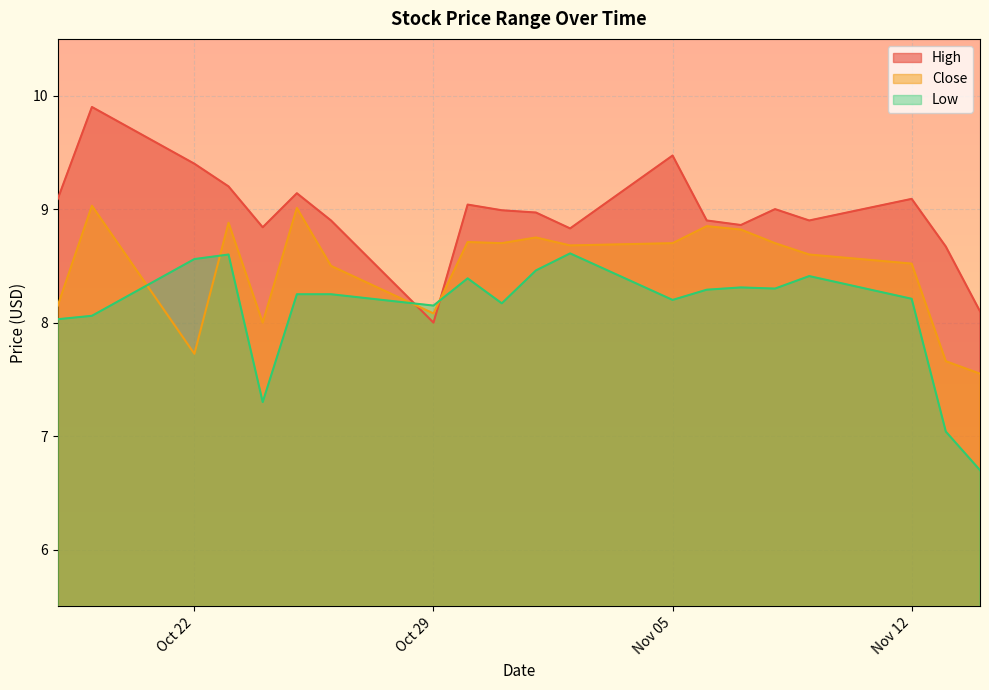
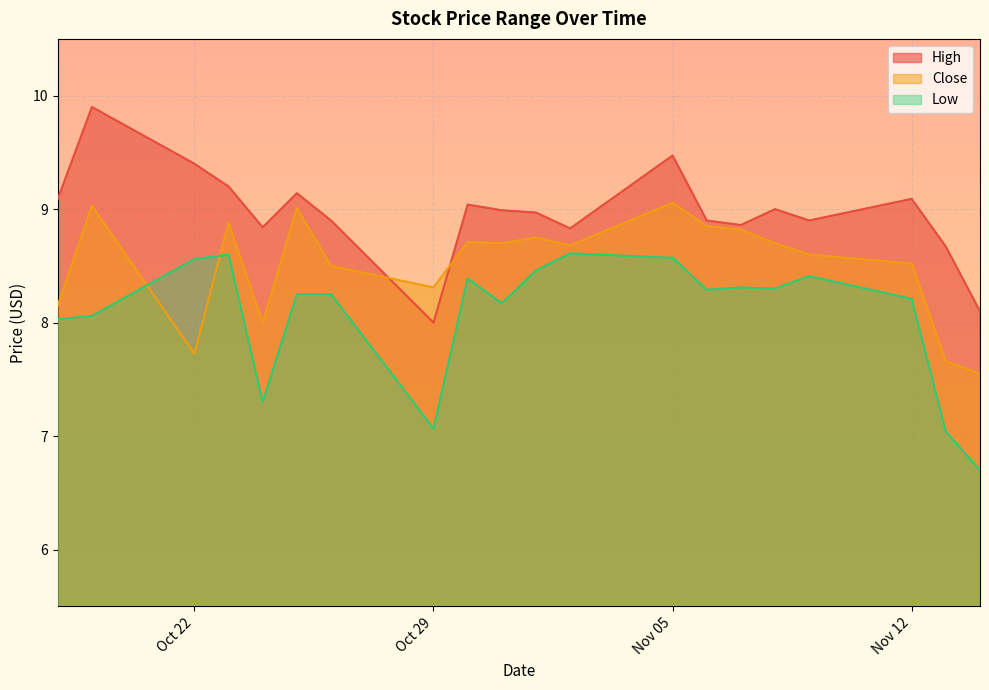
Close, Oct 29: 8.08 -> 8.31
Low, Oct 29: 8.15 -> 7.07
Close, Nov 05: 8.70 -> 9.06
Low, Nov 05: 8.20 -> 8.57
